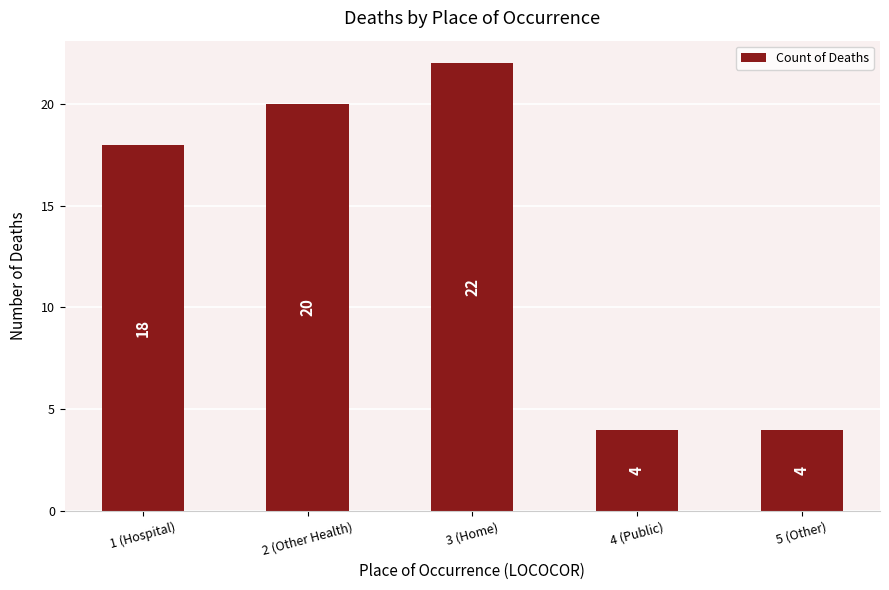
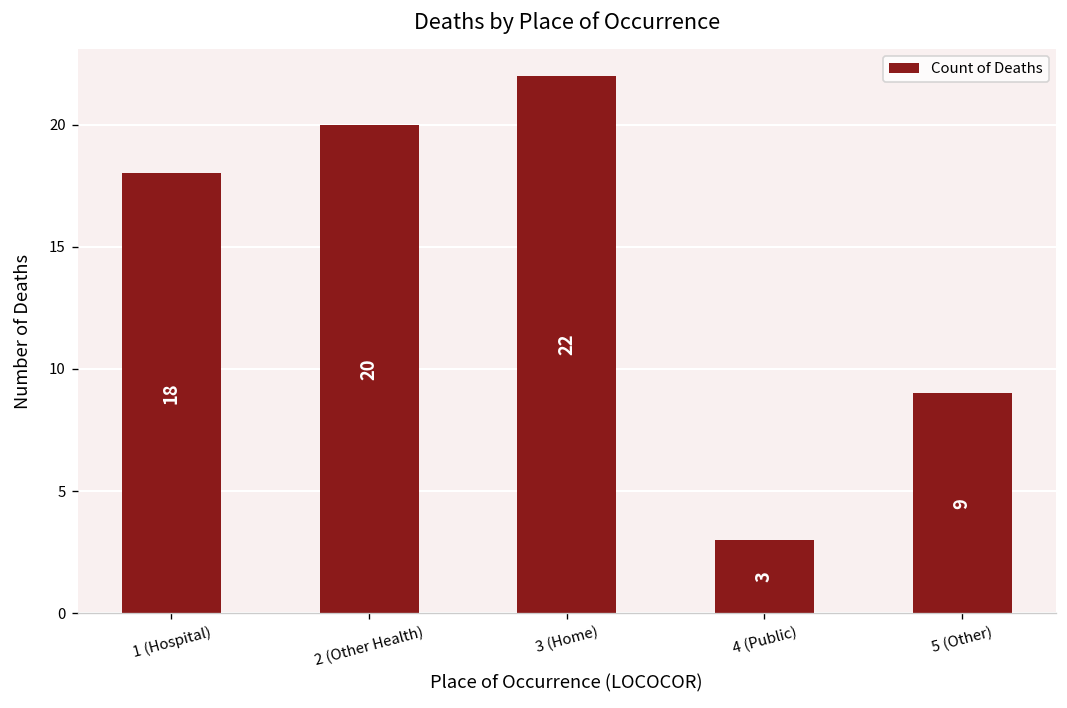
4 (Public): 4 -> 3
5 (Other): 4 -> 9
